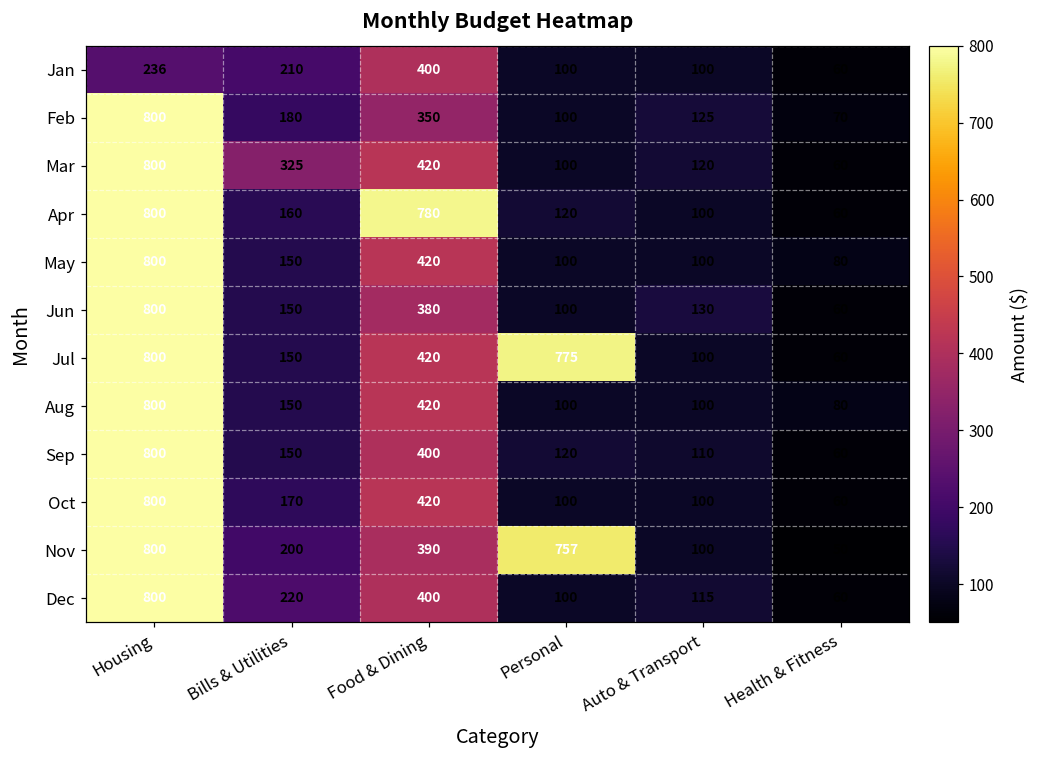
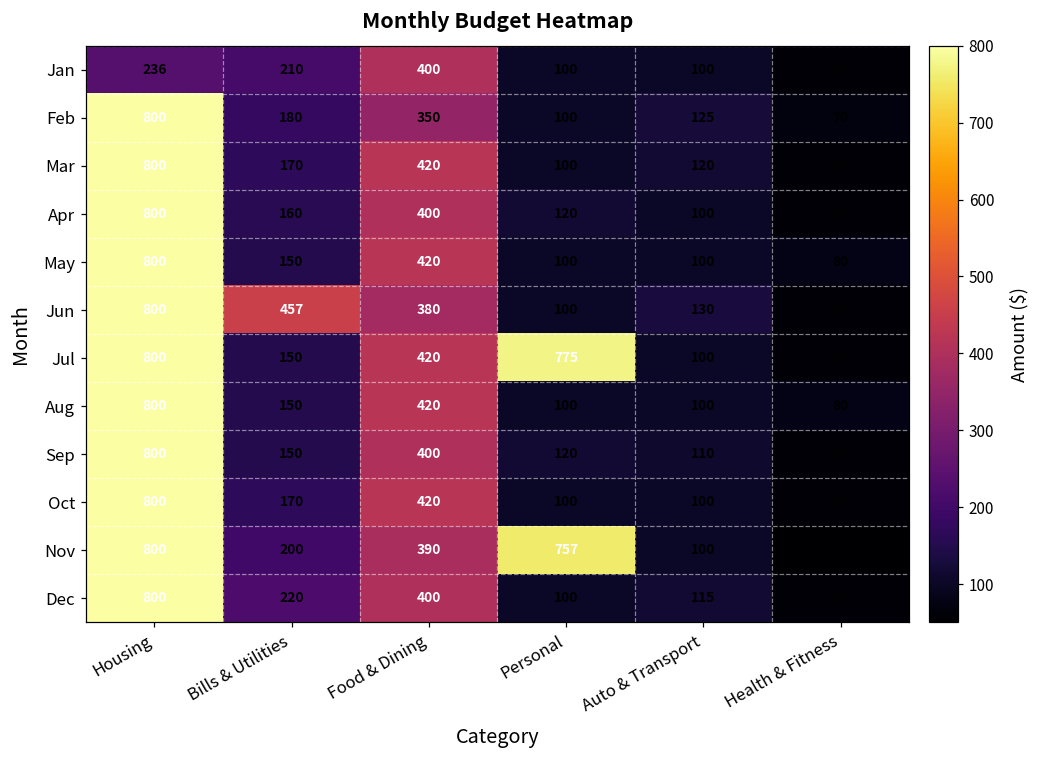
Mar, Bills & Utilities: 325 -> 170
Apr, Food & Dining: 780 -> 400
Jun, Bills & Utilities: 150 -> 457
